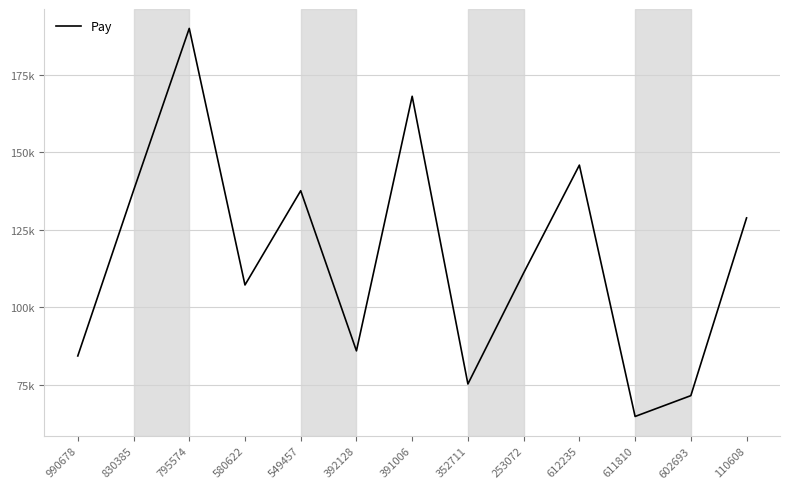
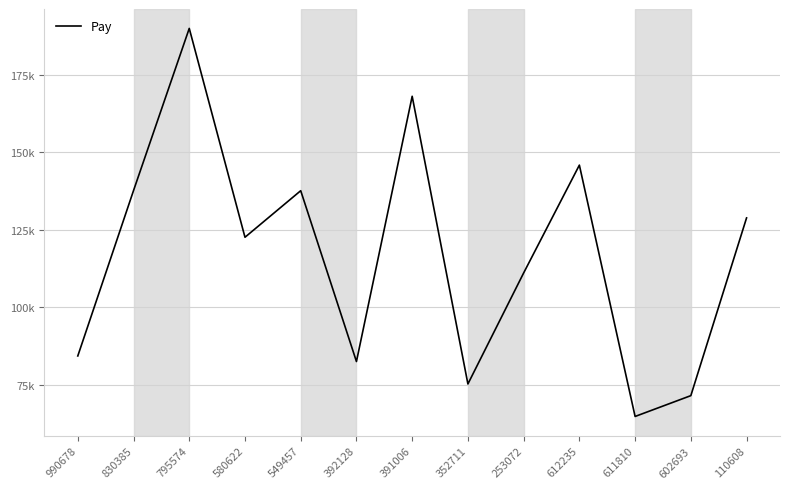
580622: 107000 -> 123000
392128: 86000 -> 82000
